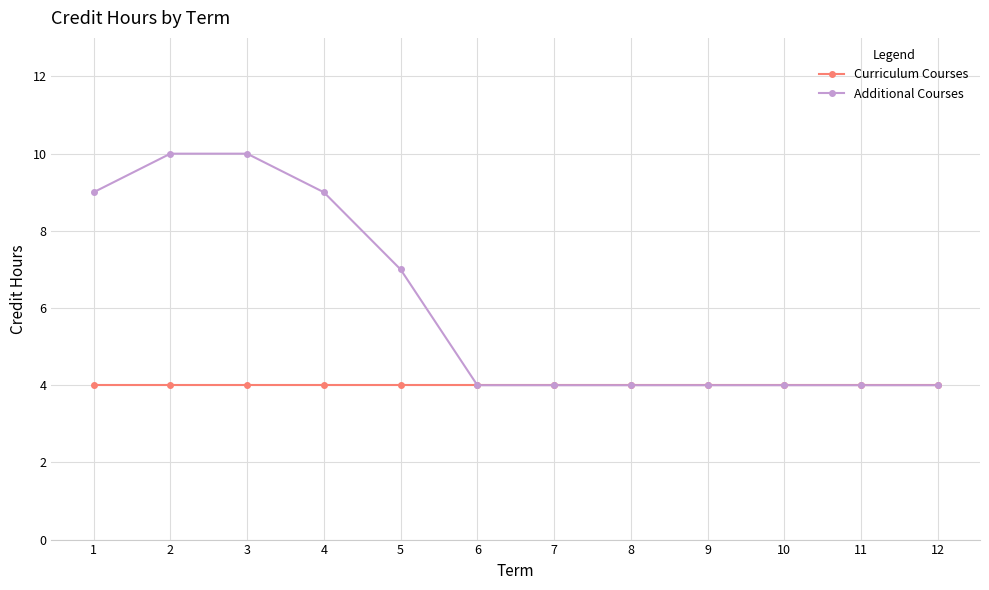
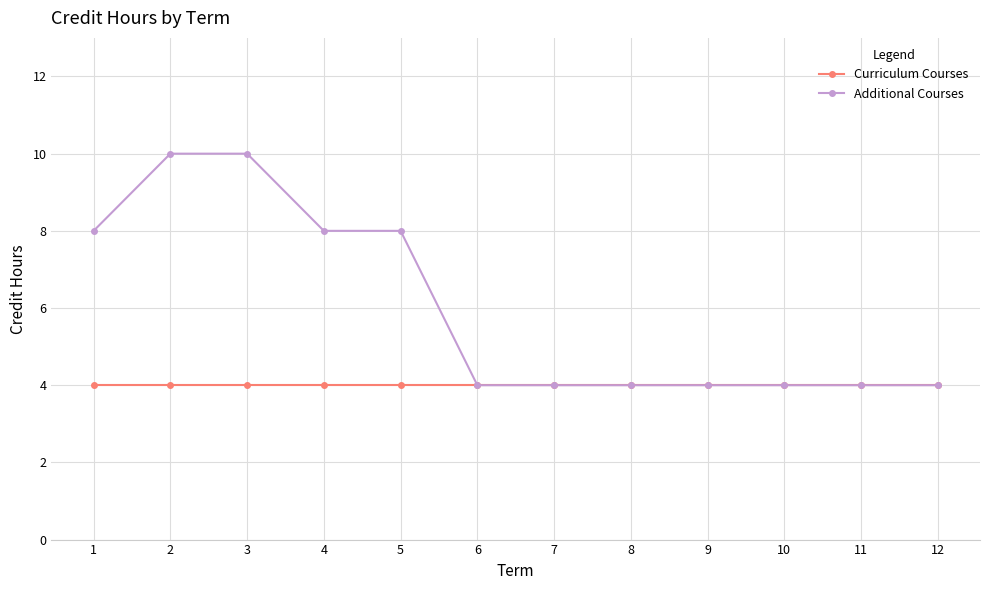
Additional Courses, 1: 9 -> 8
Additional Courses, 4: 9 -> 8
Additional Courses, 5: 7 -> 8
